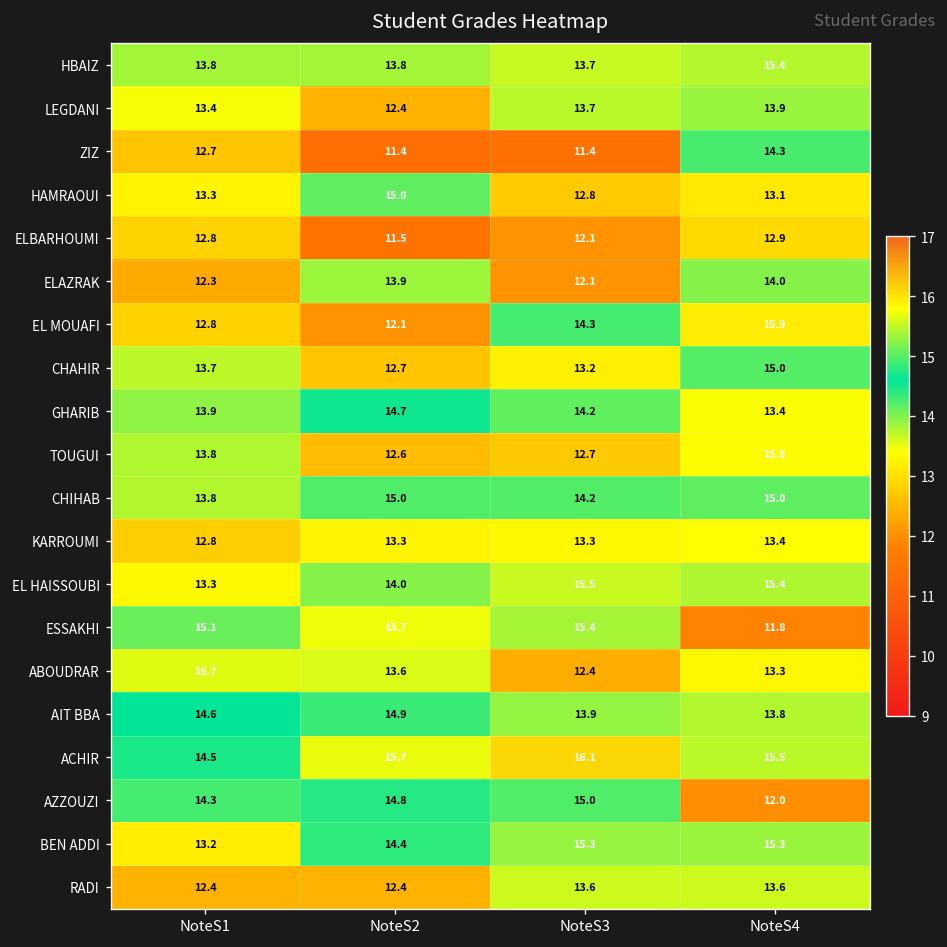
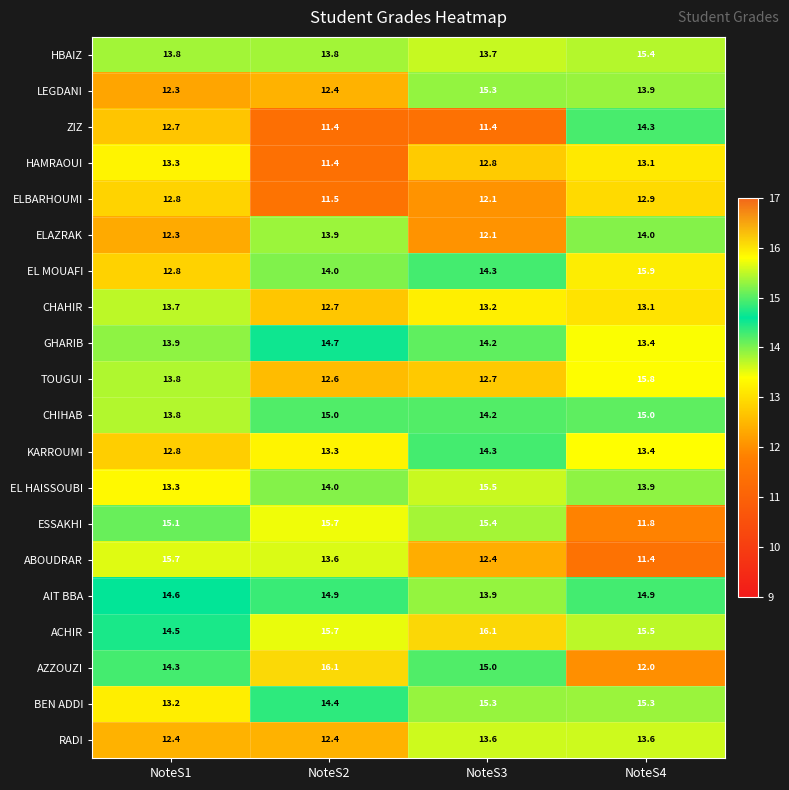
LEGDANI, NoteS1: 13.4 -> 12.3
LEGDANI, NoteS3: 13.7 -> 15.3
HAMRAOUI, NoteS2: 15.0 -> 11.4
EL MOUAFI, NoteS2: 12.1 -> 14.0
CHAHIR, NoteS4: 15.0 -> 13.1
KARROUMI, NoteS3: 13.3 -> 14.3
EL HAISSOUBI, NoteS4: 15.4 -> 13.9
ABOUDRAR, NoteS4: 13.3 -> 11.4
AIT BBA, NoteS4: 13.8 -> 14.9
AZZOUZI, NoteS2: 14.8 -> 16.1
